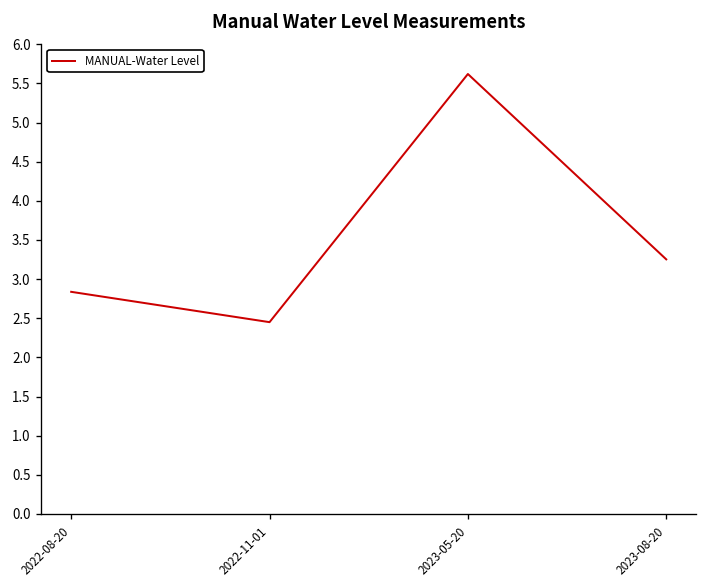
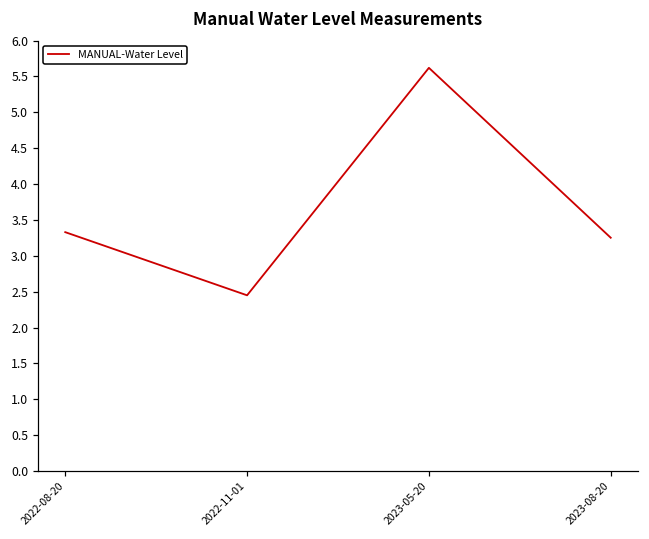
2022-08-20: 2.8 -> 3.3
